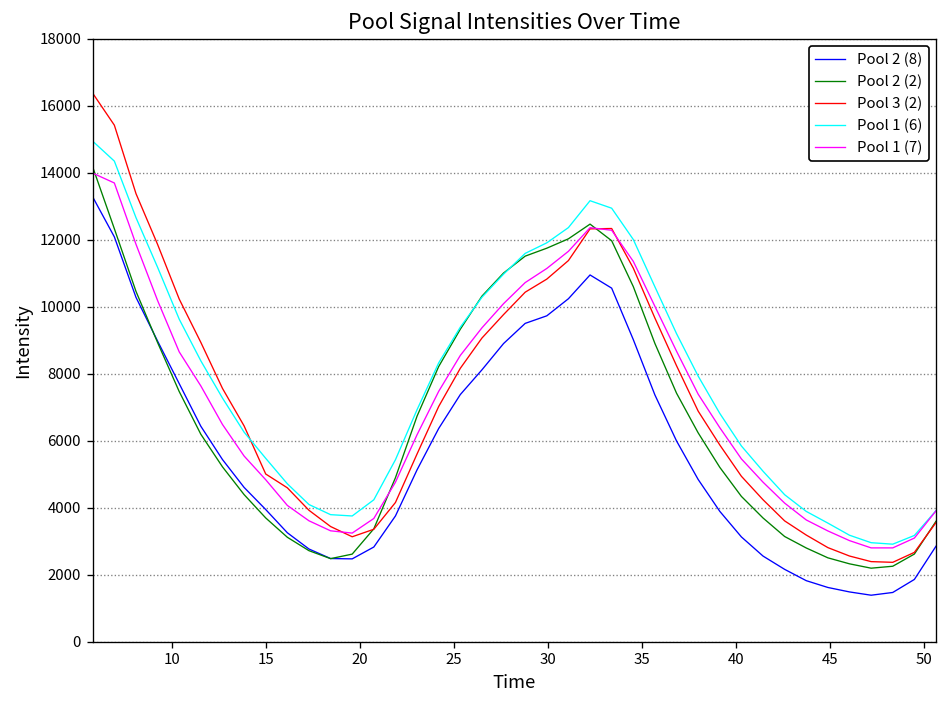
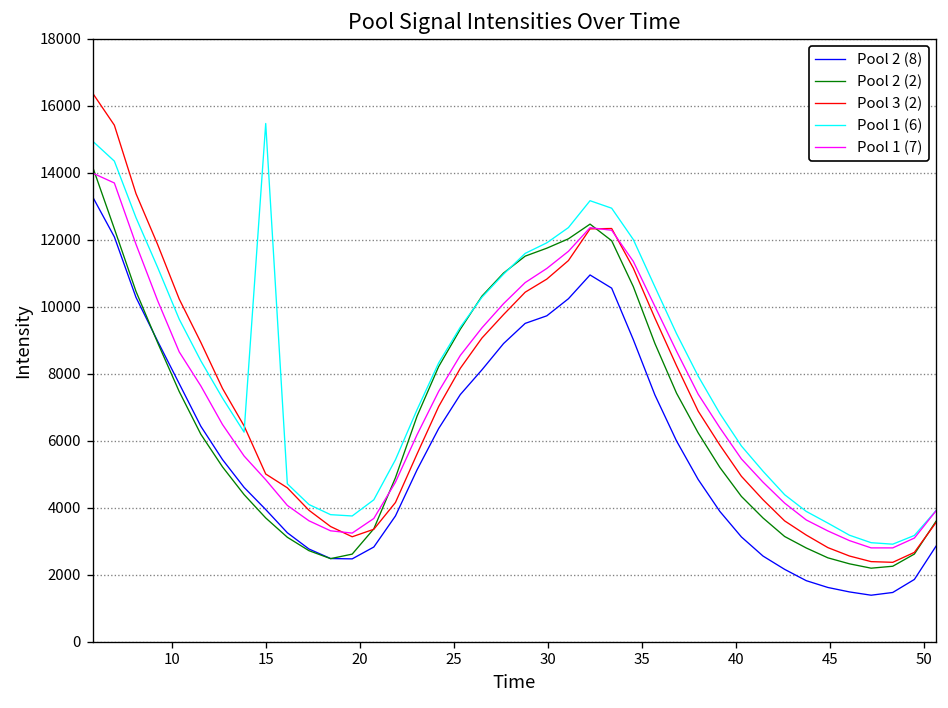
Pool 1 (6), 15: 5500 -> 15500
